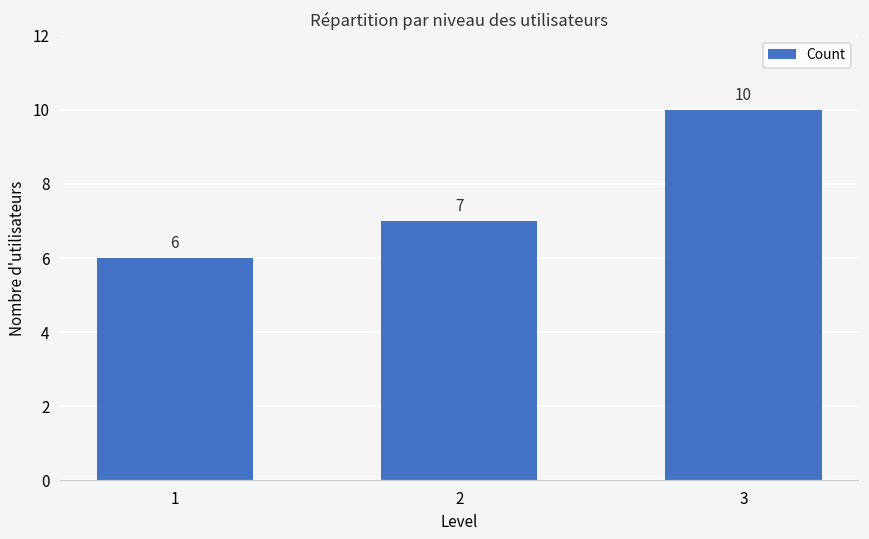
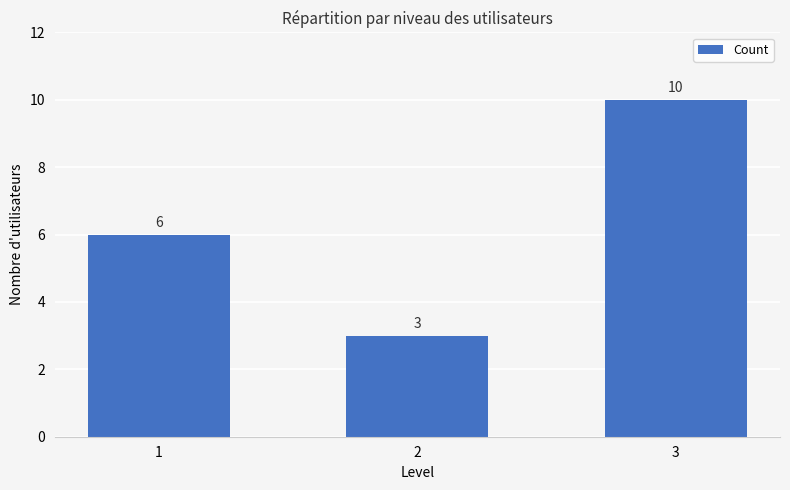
2: 7 -> 3
